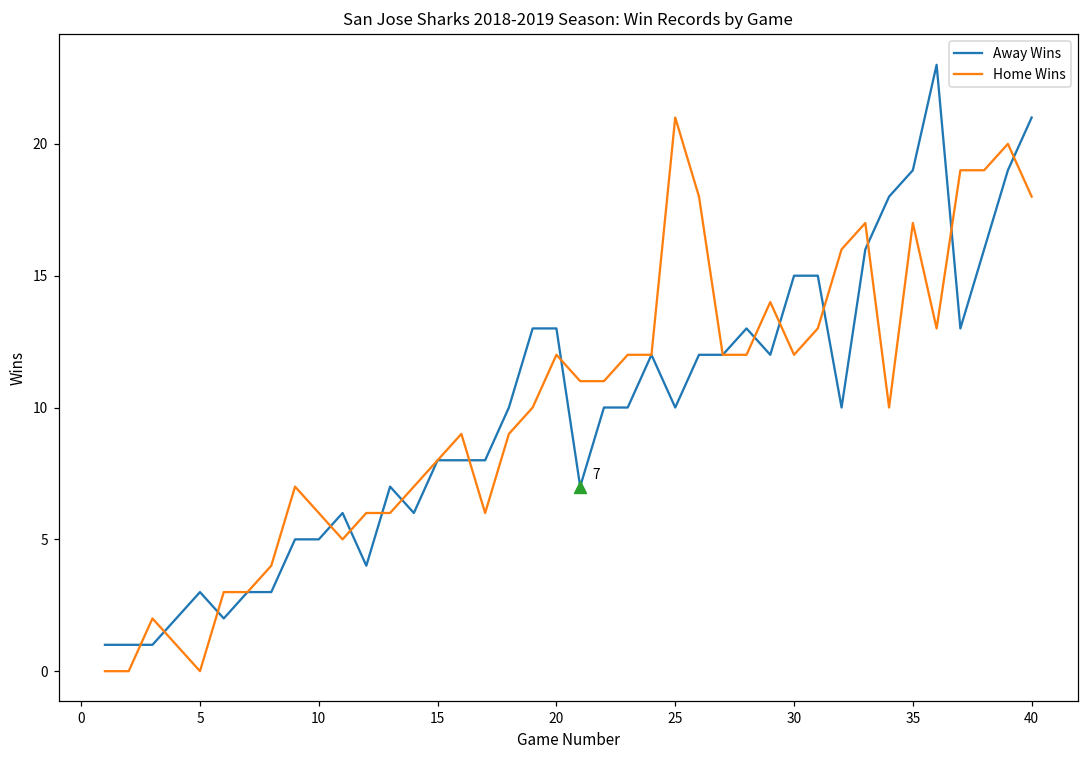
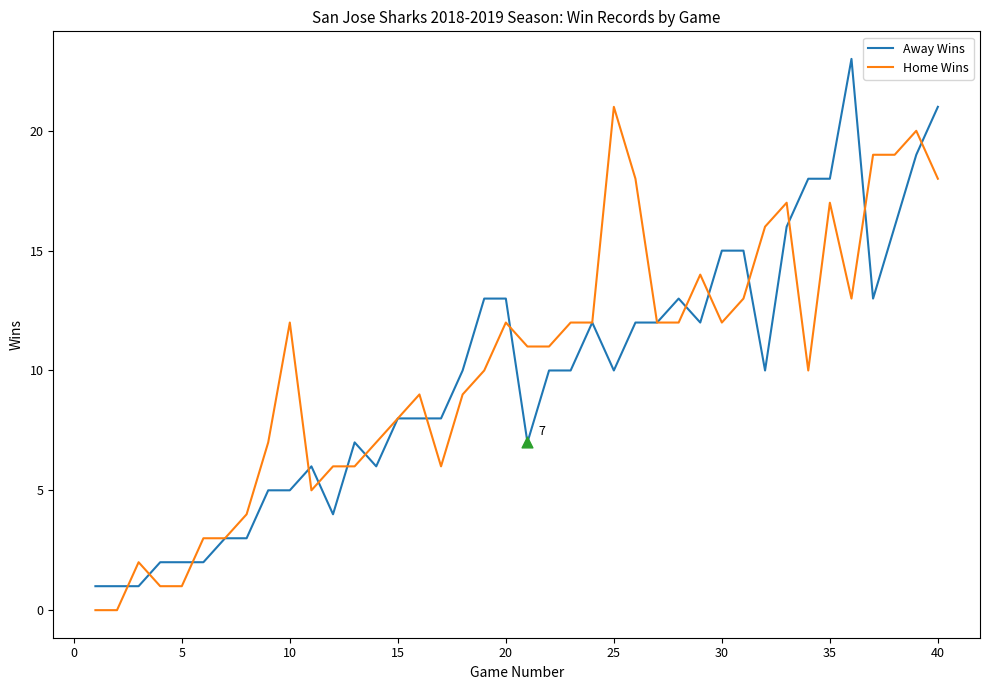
Away Wins, 5: 3 -> 2
Home Wins, 5: 0 -> 1
Home Wins, 10: 6 -> 12
Away Wins, 35: 19 -> 18
